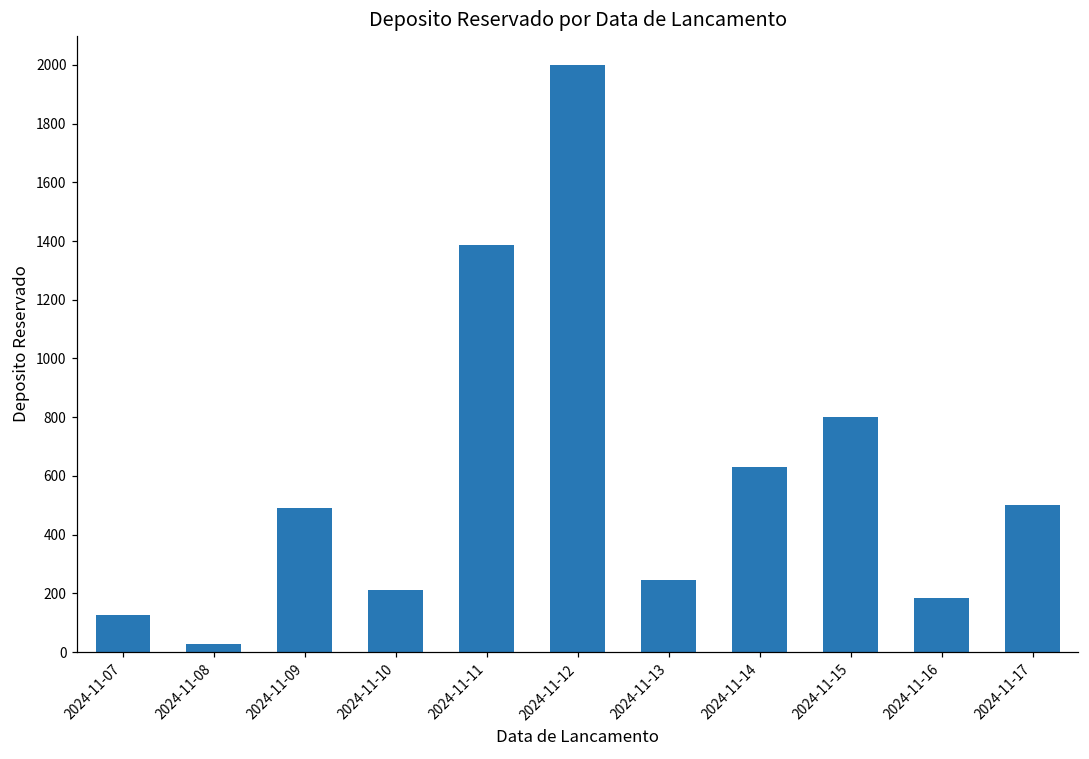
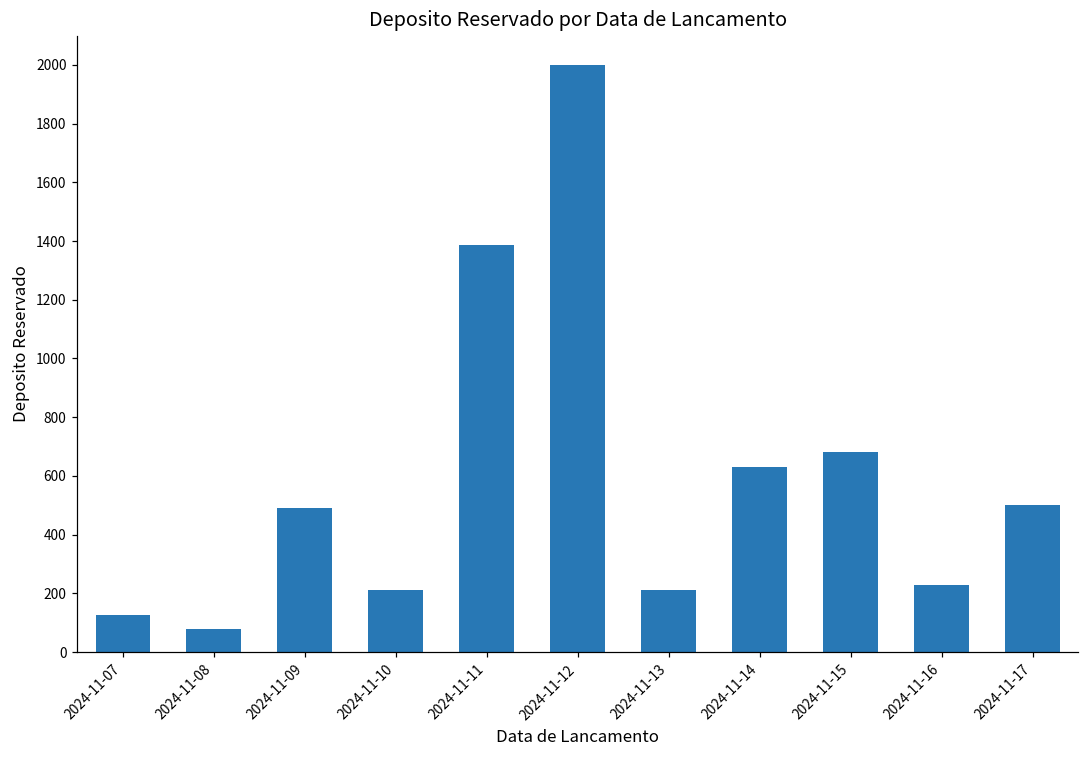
2024-11-08: 30 -> 80
2024-11-13: 250 -> 210
2024-11-15: 800 -> 680
2024-11-16: 180 -> 230
